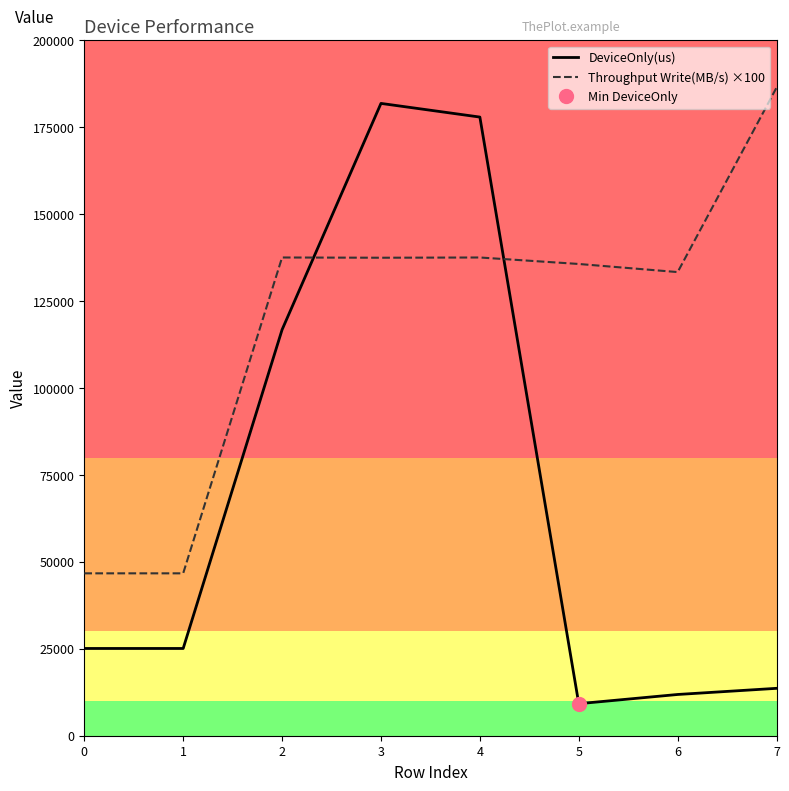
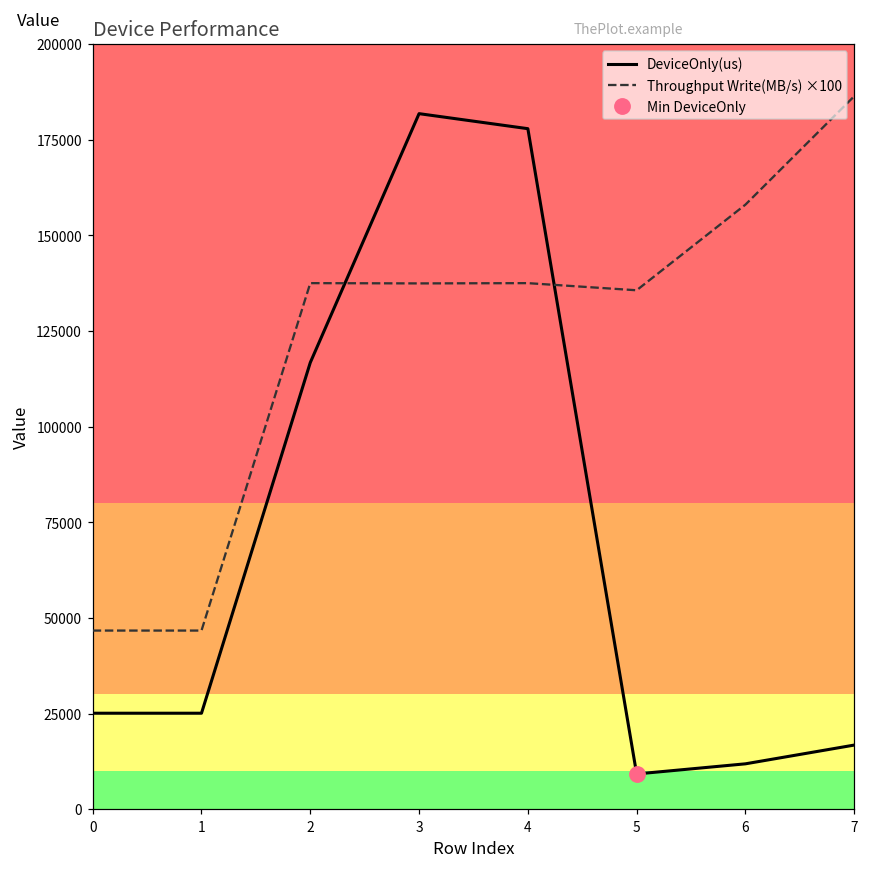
Throughput Write(MB/s) ×100, 6: 133000 -> 158000
DeviceOnly(us), 7: 14000 -> 17000
